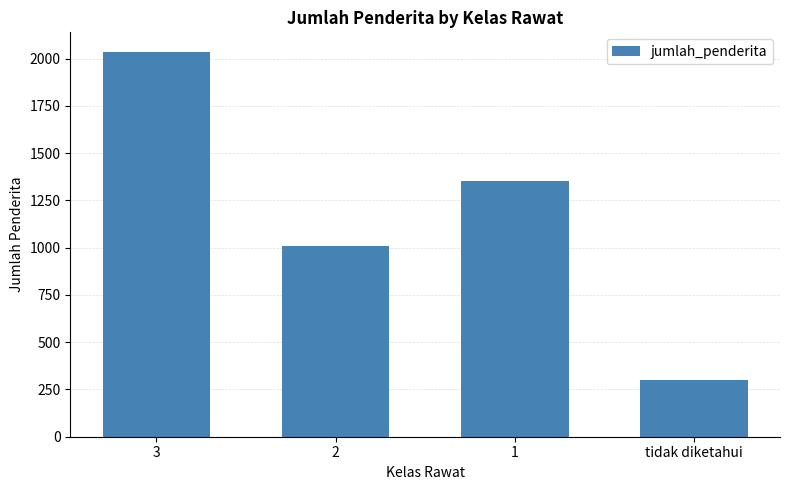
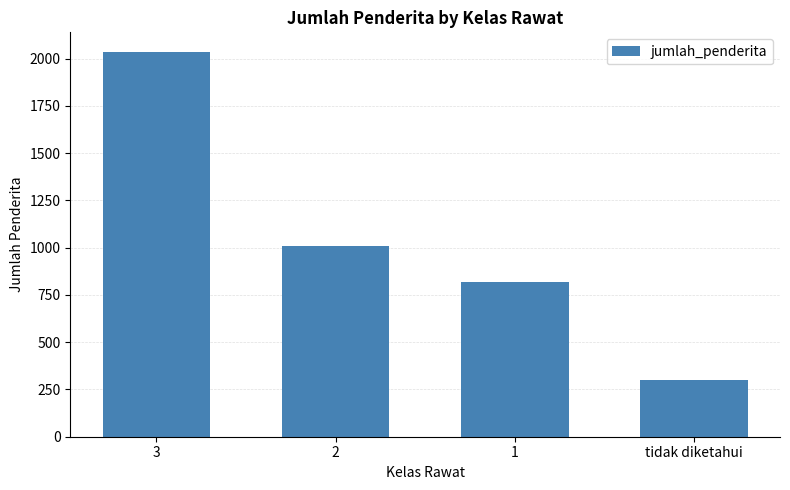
1: 1350 -> 820
